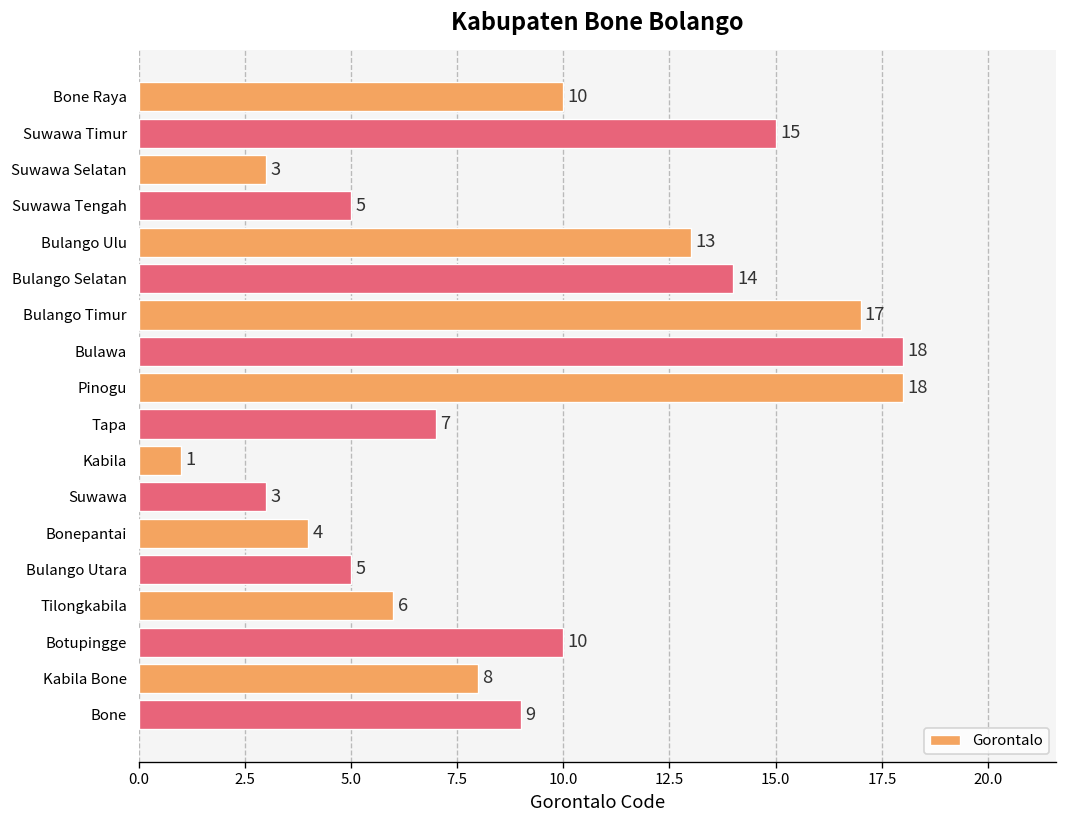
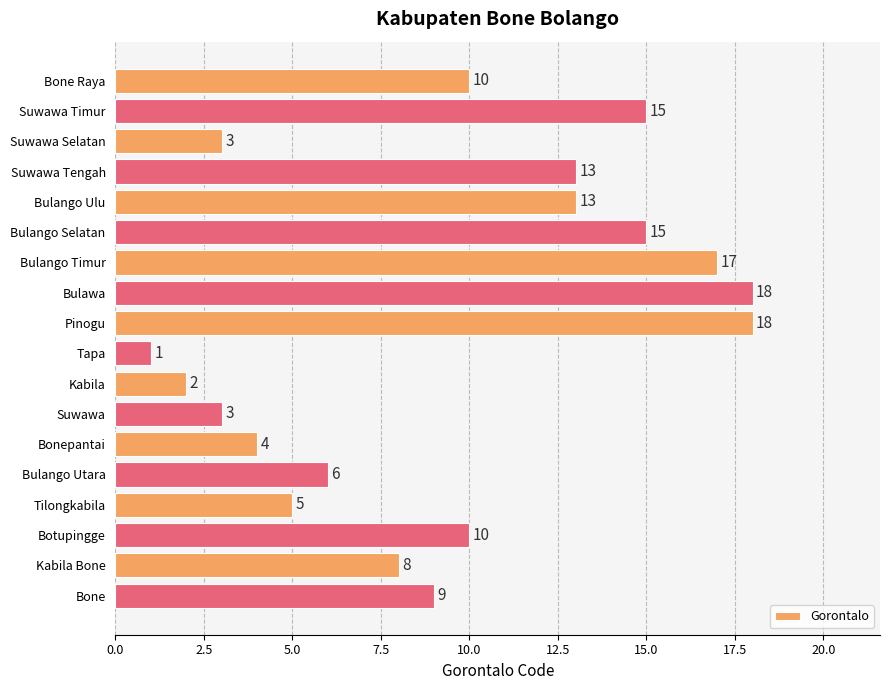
Suwawa Tengah: 5 -> 13
Bulango Selatan: 14 -> 15
Tapa: 7 -> 1
Kabila: 1 -> 2
Bulango Utara: 5 -> 6
Tilongkabila: 6 -> 5
